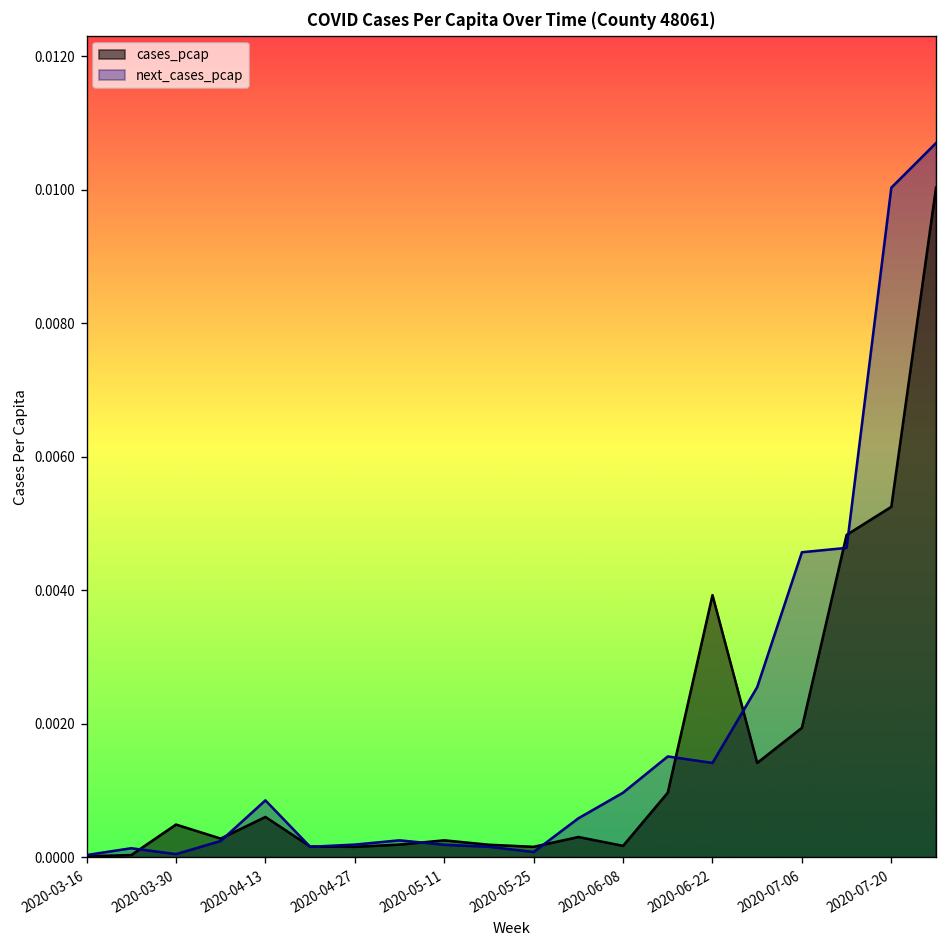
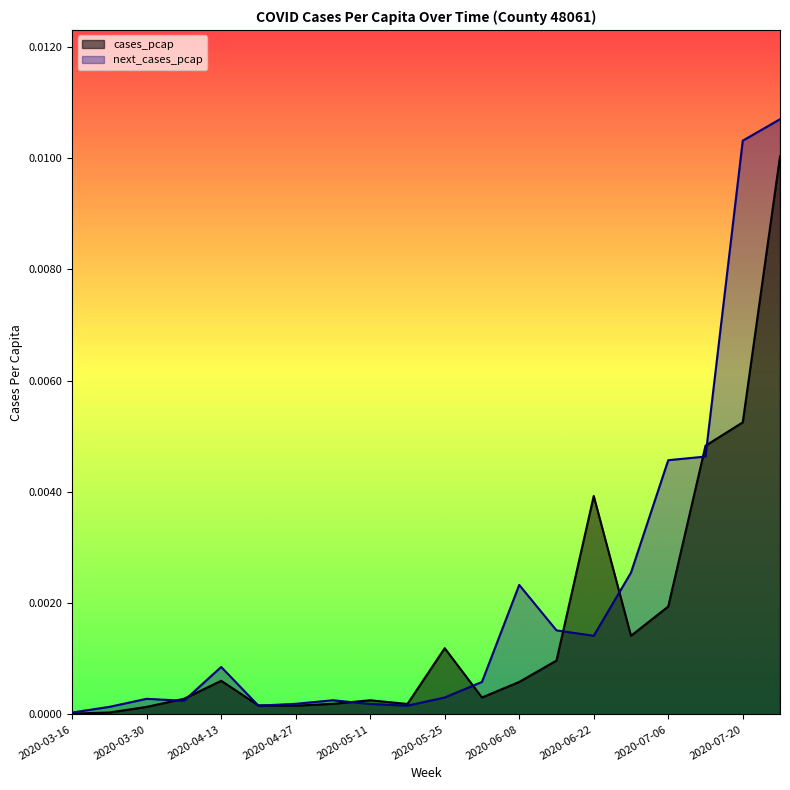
cases_pcap, 2020-03-30: 0.0005 -> 0.0001
next_cases_pcap, 2020-03-30: 0.0000 -> 0.0003
cases_pcap, 2020-05-25: 0.0002 -> 0.0012
next_cases_pcap, 2020-05-25: 0.0001 -> 0.0003
cases_pcap, 2020-06-08: 0.0002 -> 0.0006
next_cases_pcap, 2020-06-08: 0.0010 -> 0.0023
next_cases_pcap, 2020-07-20: 0.0100 -> 0.0103
